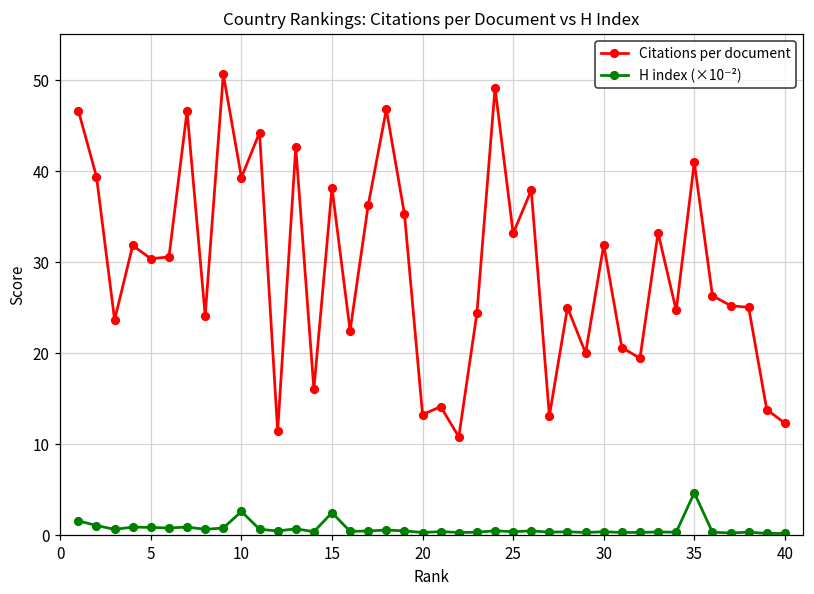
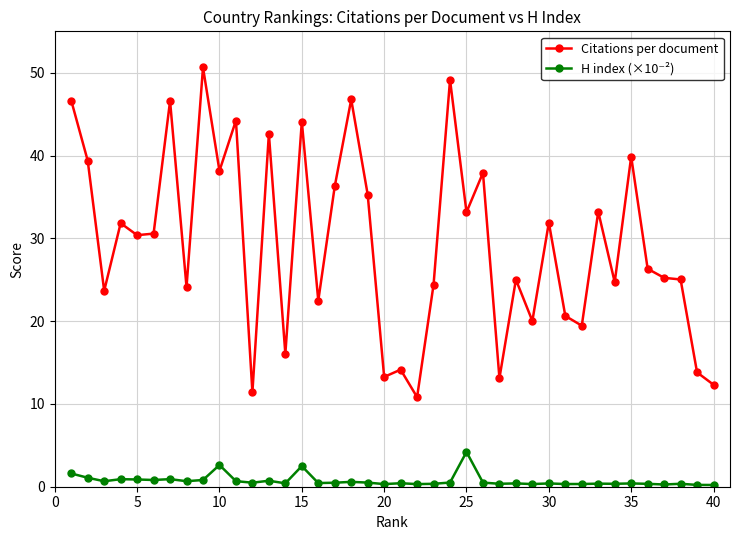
Citations per document, 10: 39 -> 38
Citations per document, 15: 38 -> 44
H index (×10⁻²), 25: 0 -> 4
Citations per document, 35: 41 -> 40
H index (×10⁻²), 35: 5 -> 0
